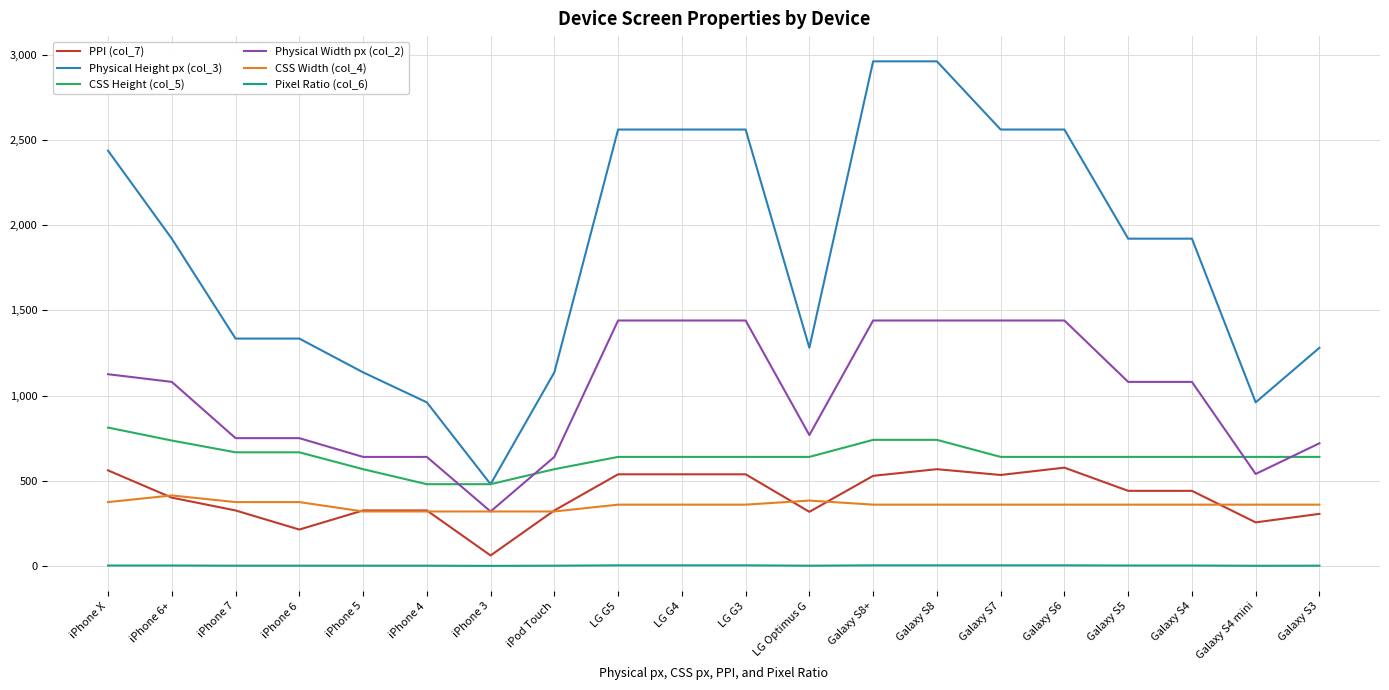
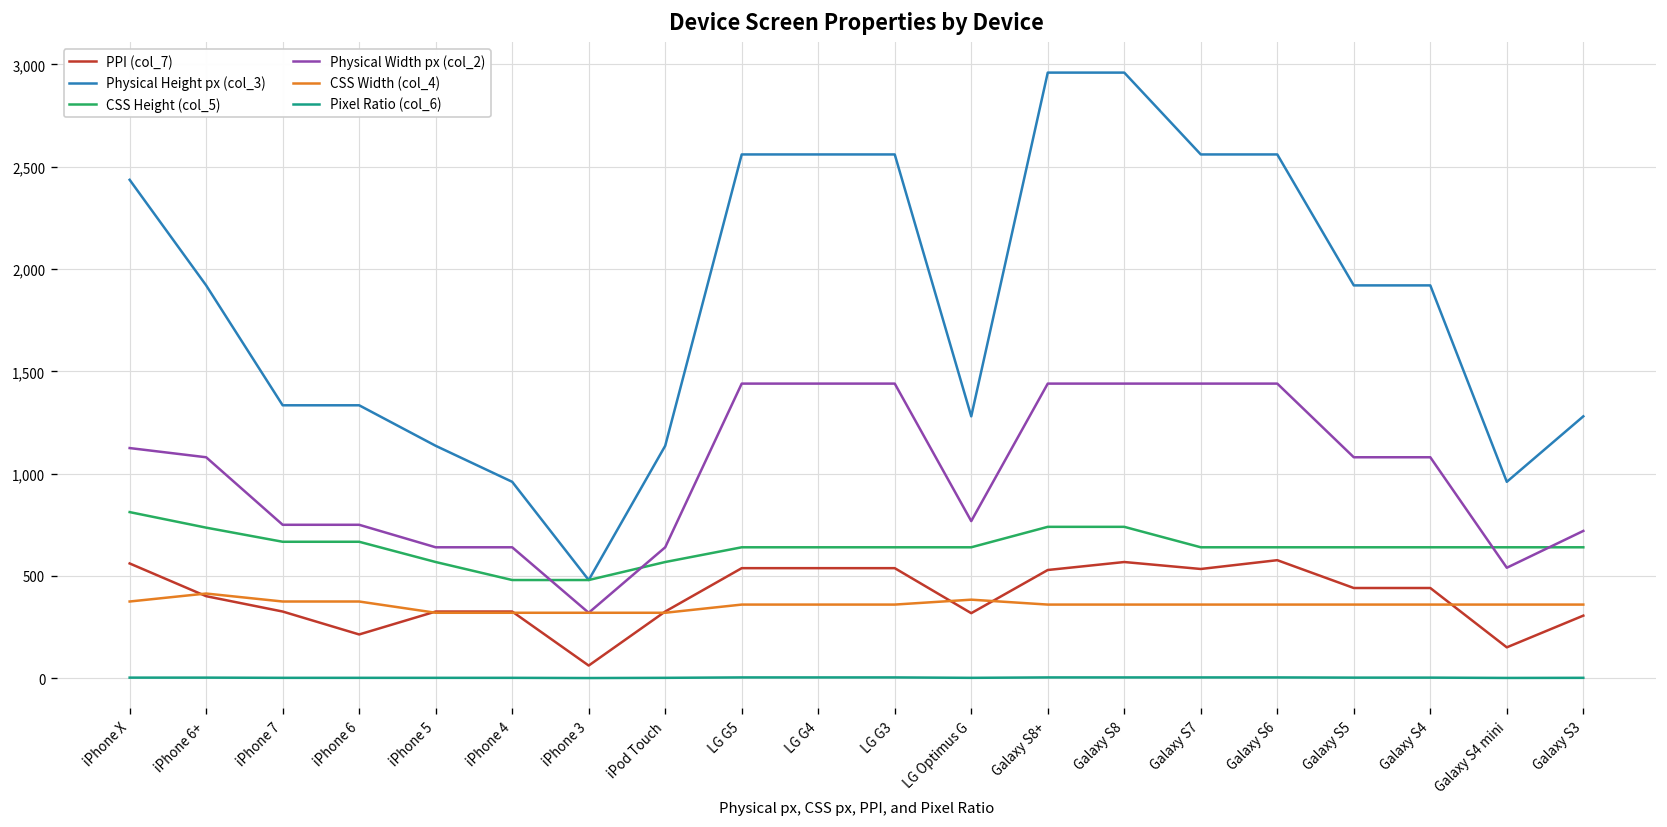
PPI (col_7), Galaxy S4 mini: 260 -> 150
